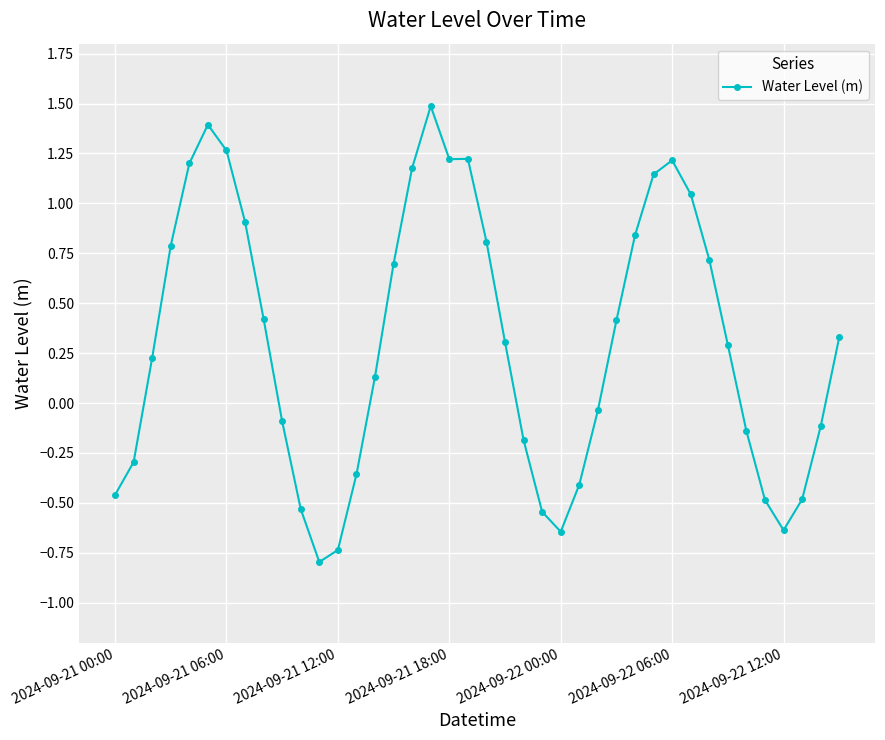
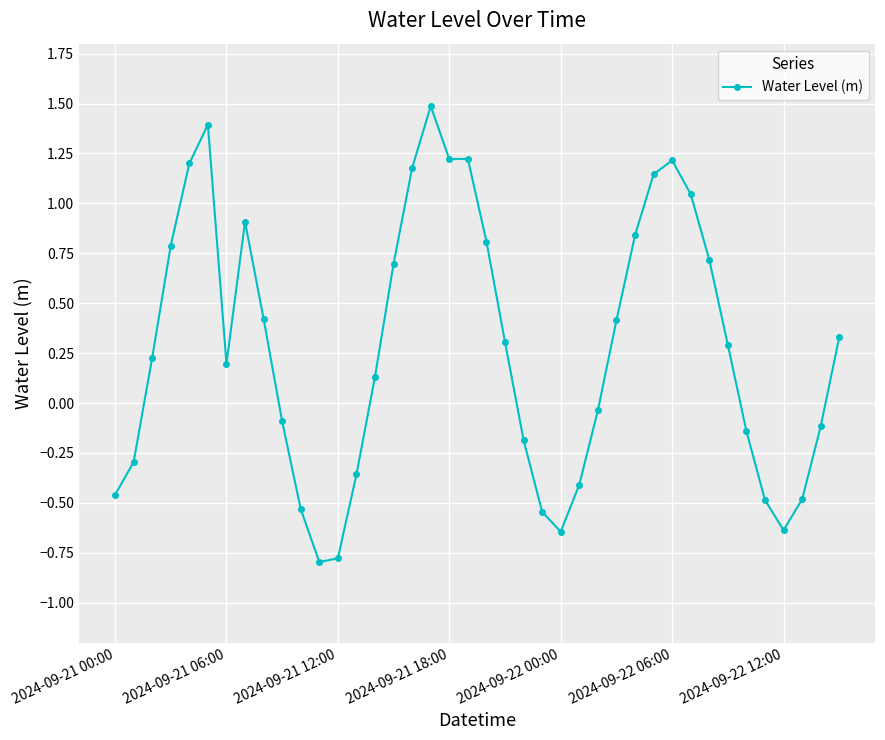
2024-09-21 06:00: 1.26 -> 0.20
2024-09-21 12:00: -0.74 -> -0.78
